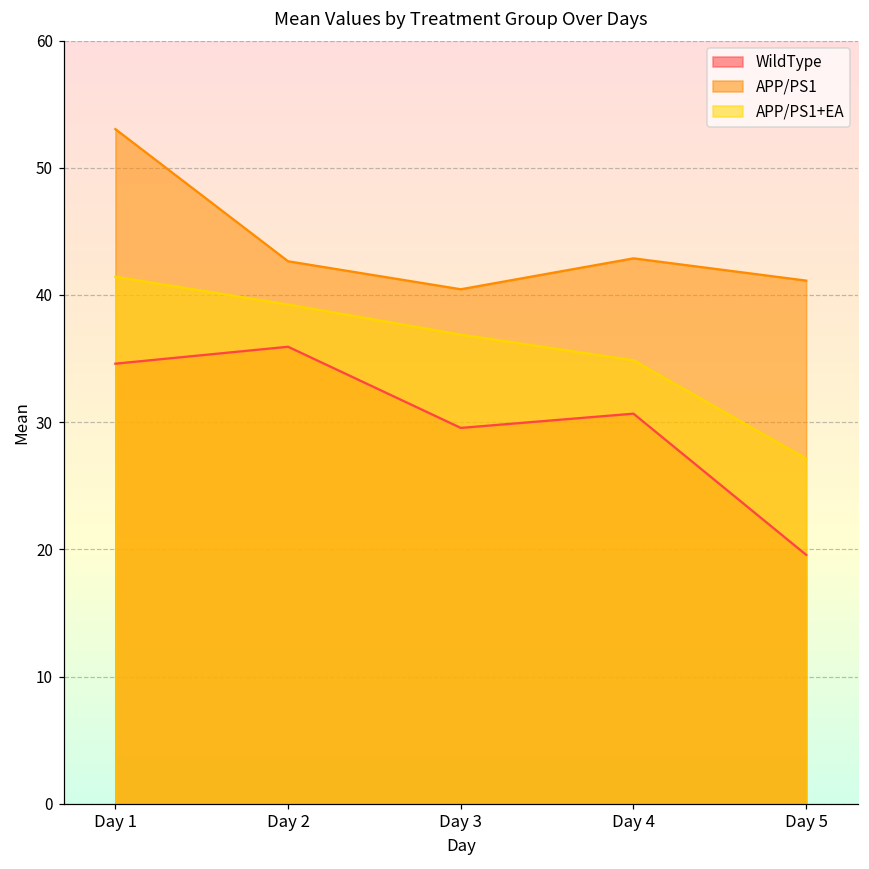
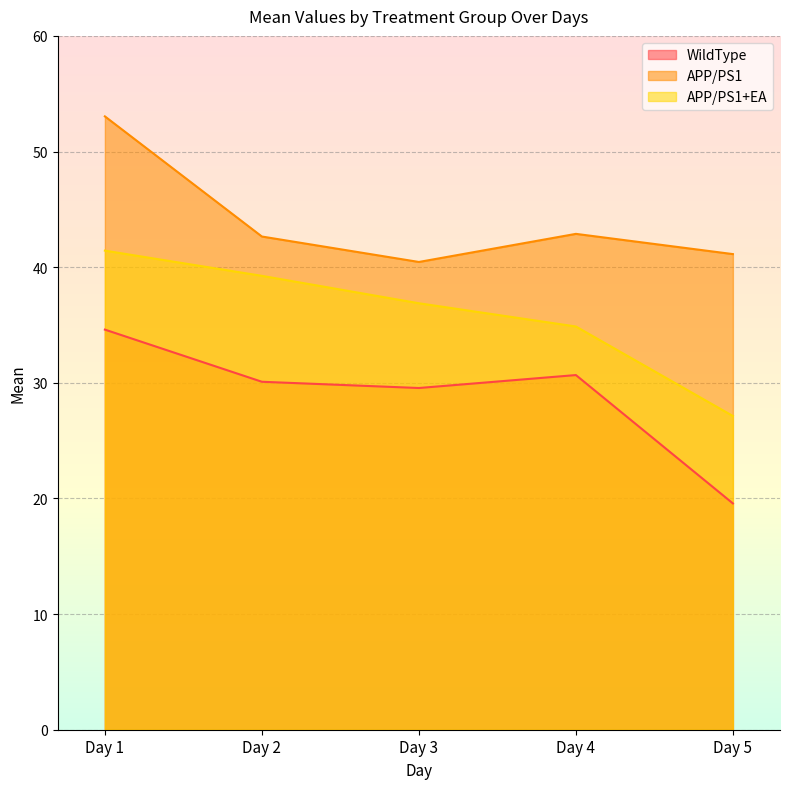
WildType, Day 2: 35.9 -> 30.1
